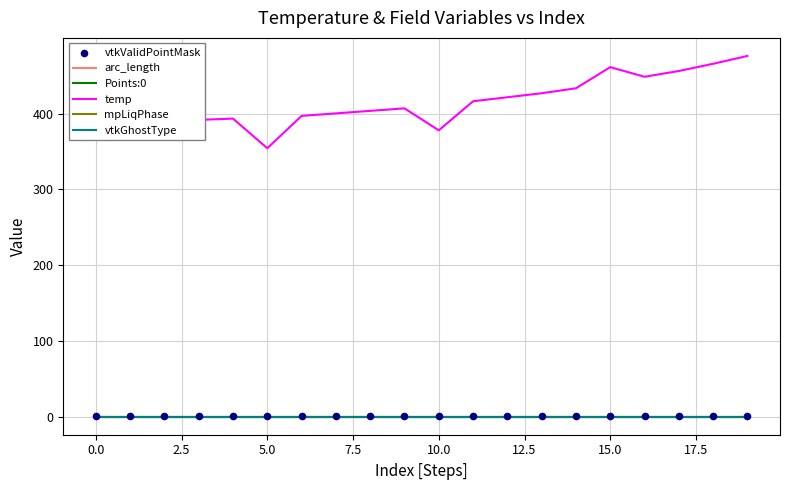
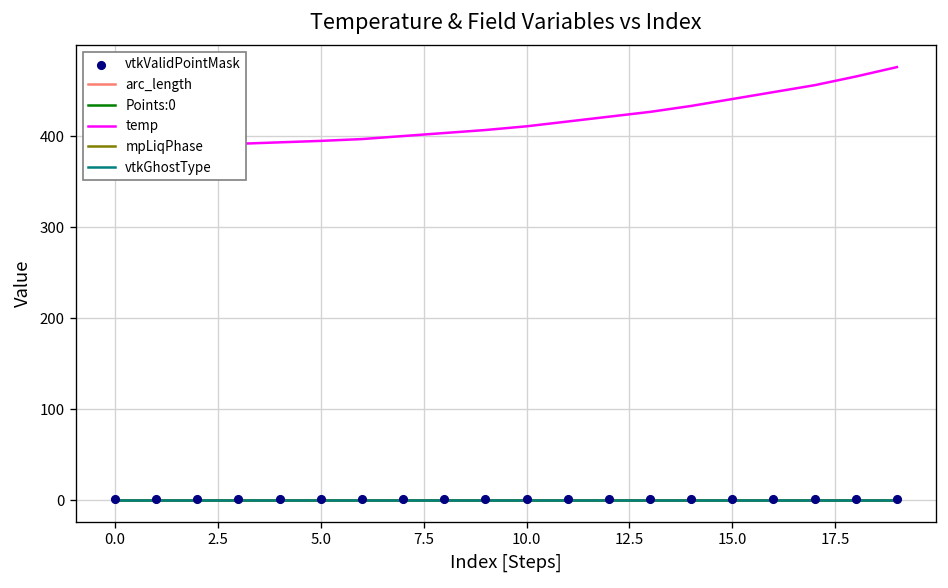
temp, 5.0: 350 -> 400
temp, 10.0: 380 -> 410
temp, 15.0: 460 -> 440
